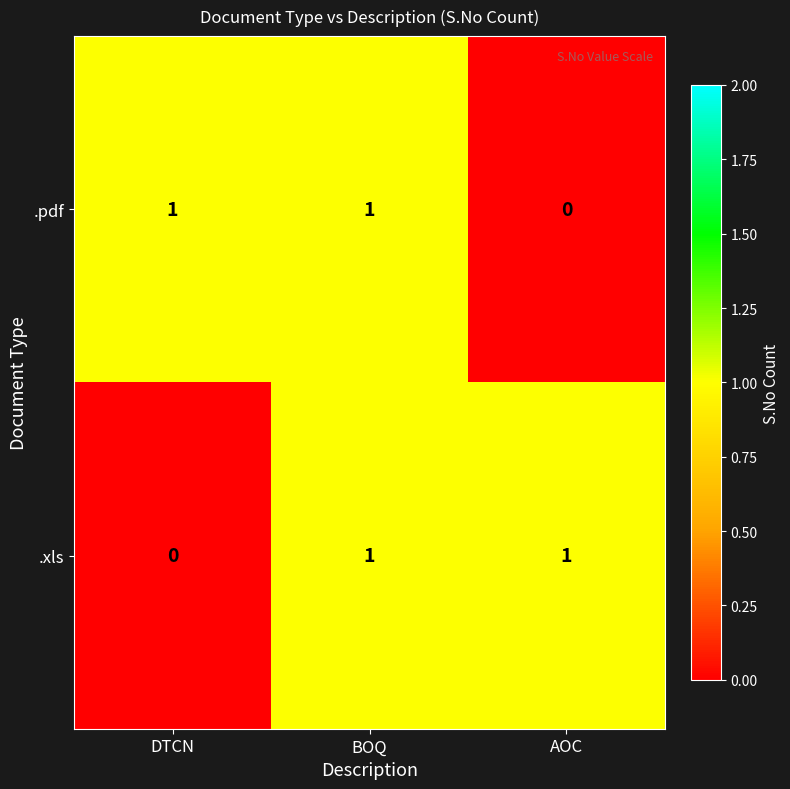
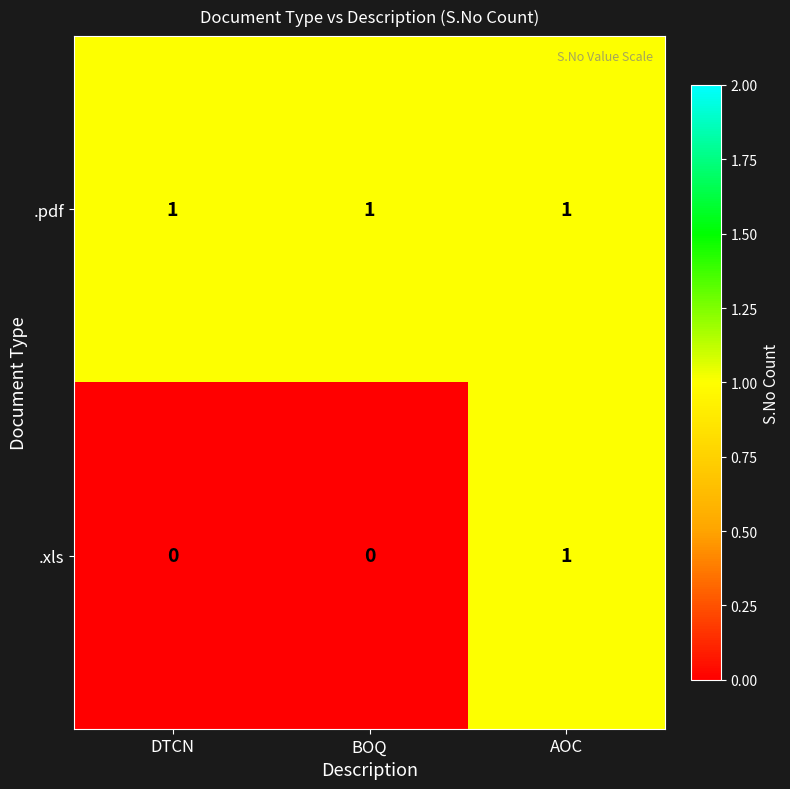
.pdf, AOC: 0 -> 1
.xls, BOQ: 1 -> 0
